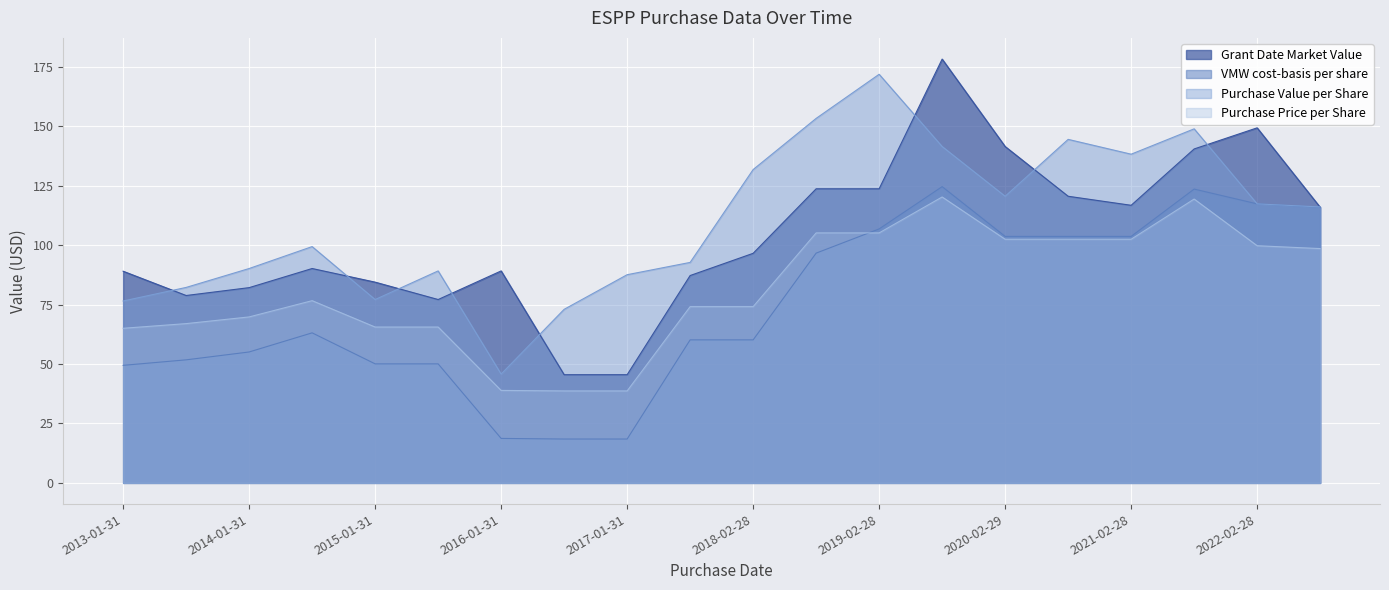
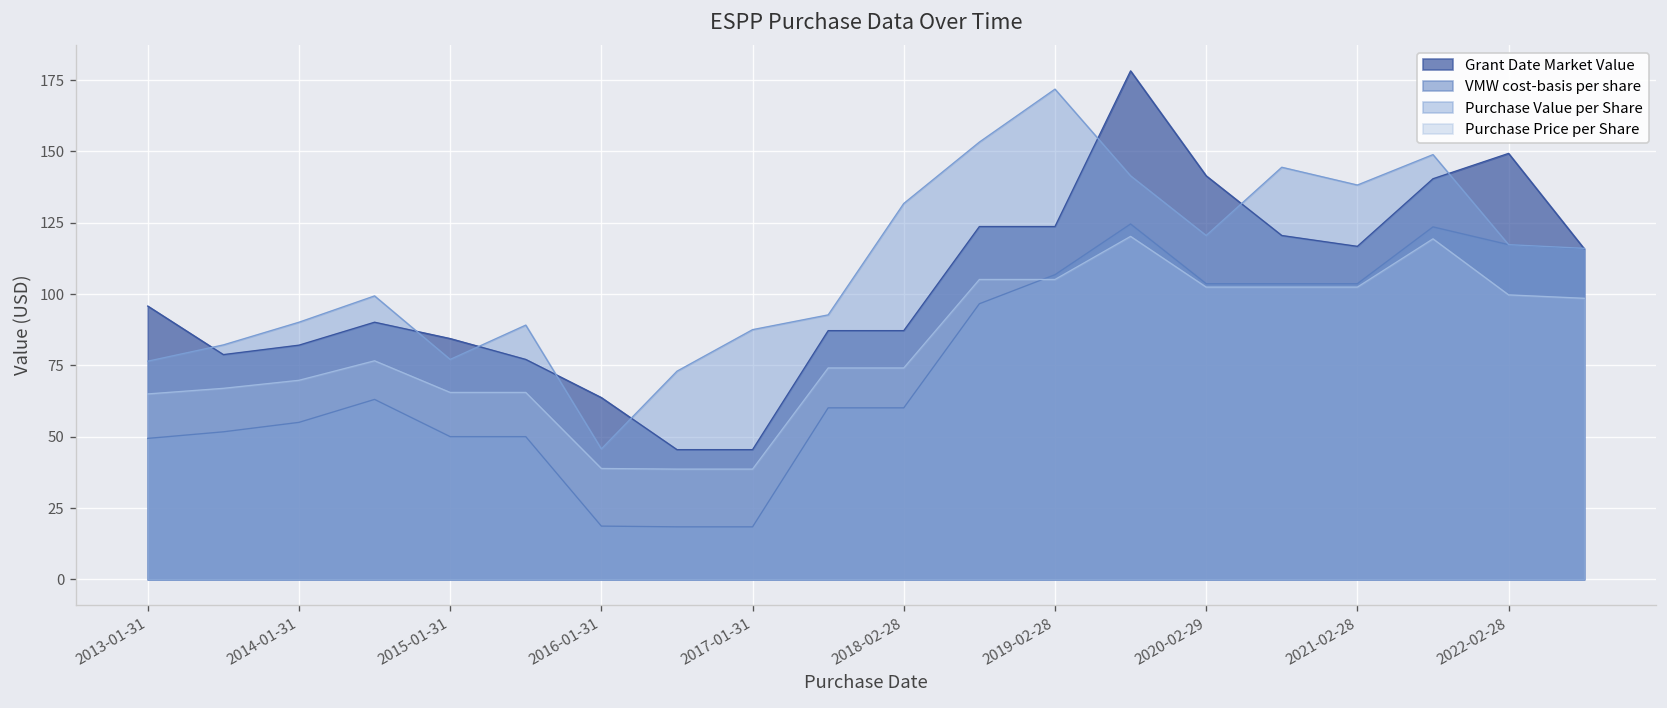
Grant Date Market Value, 2013-01-31: 89 -> 96
Grant Date Market Value, 2016-01-31: 89 -> 64
Grant Date Market Value, 2018-02-28: 97 -> 87
